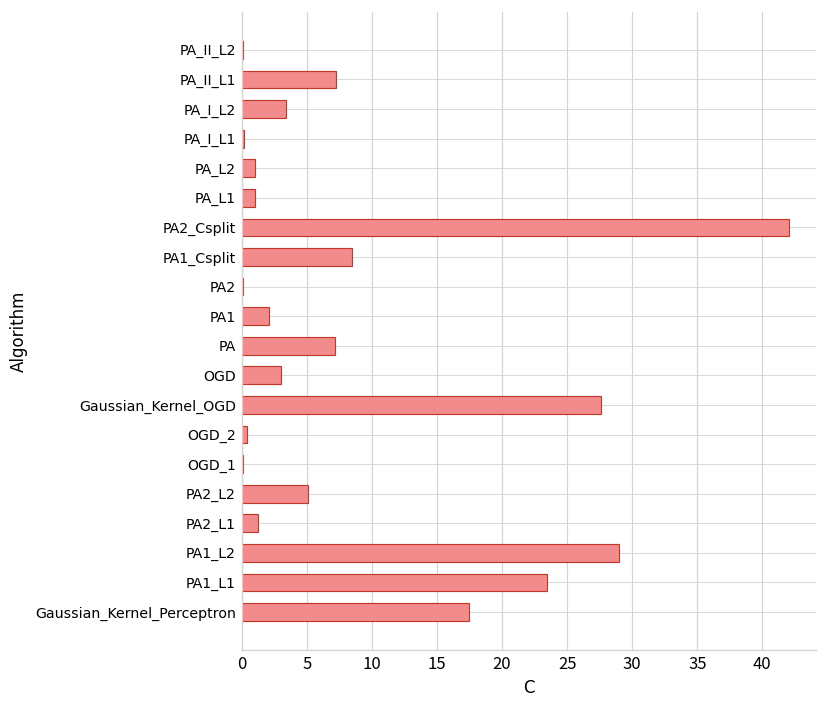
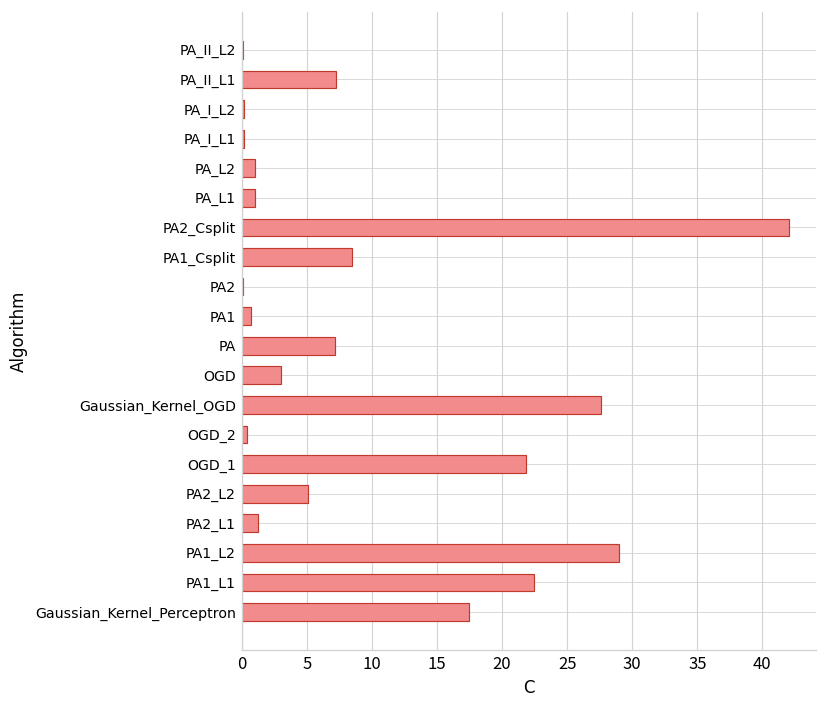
PA_I_L2: 3.4 -> 0.2
PA1: 2.1 -> 0.8
OGD_1: 0.1 -> 21.9
PA1_L1: 23.4 -> 22.4
